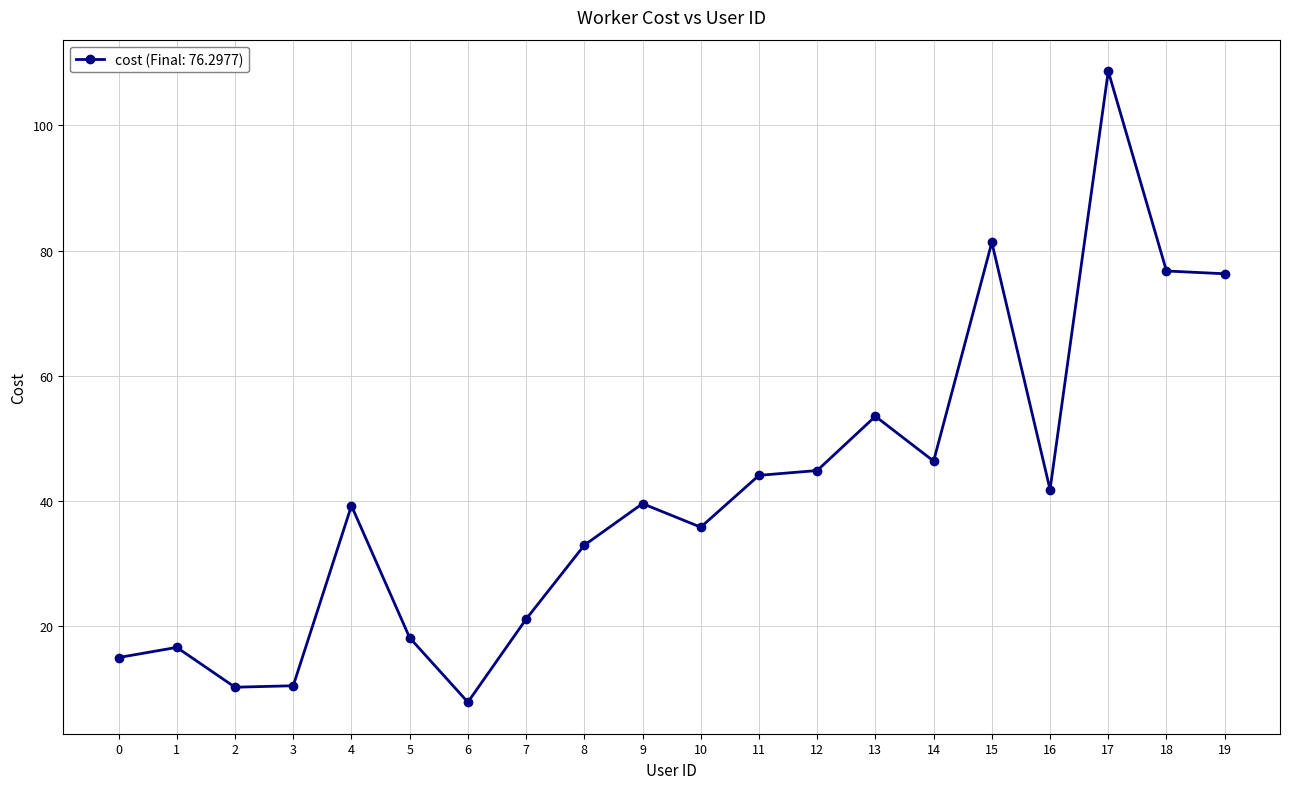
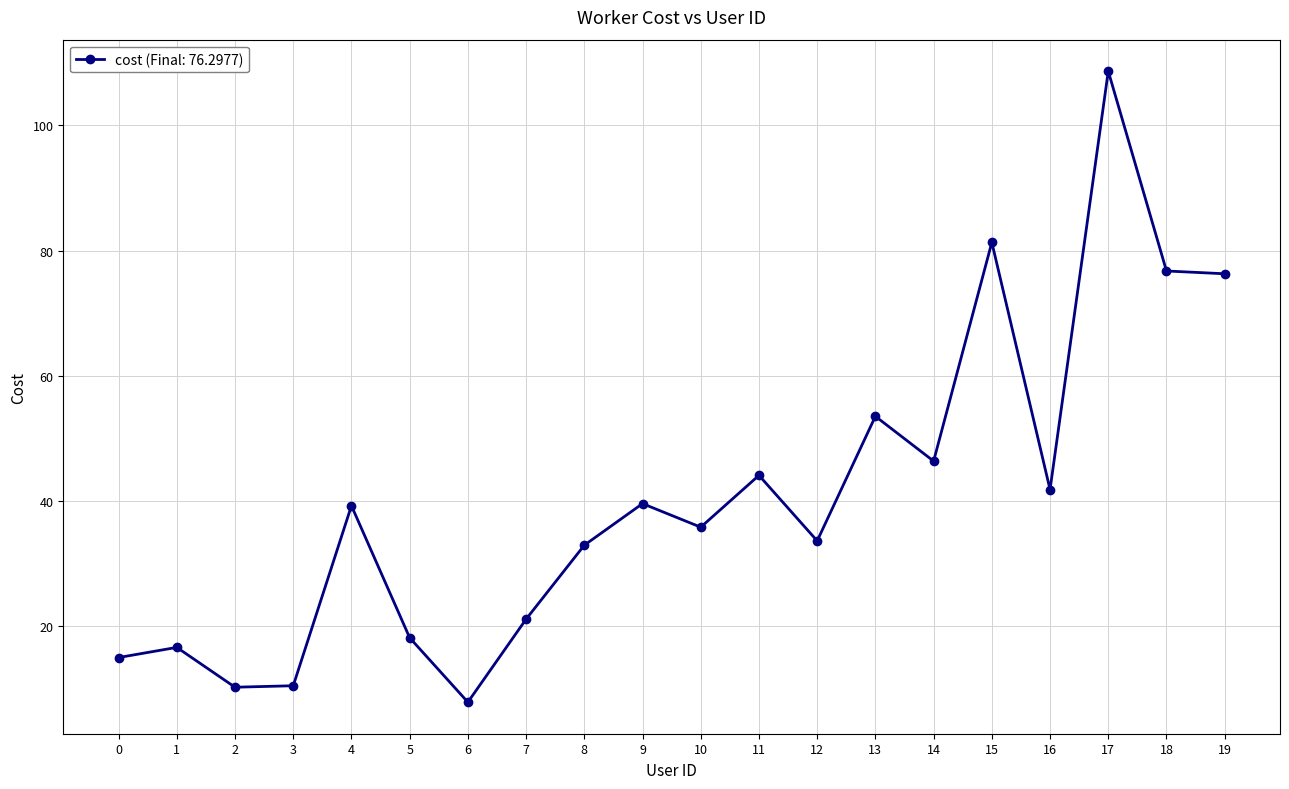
12: 45 -> 34
